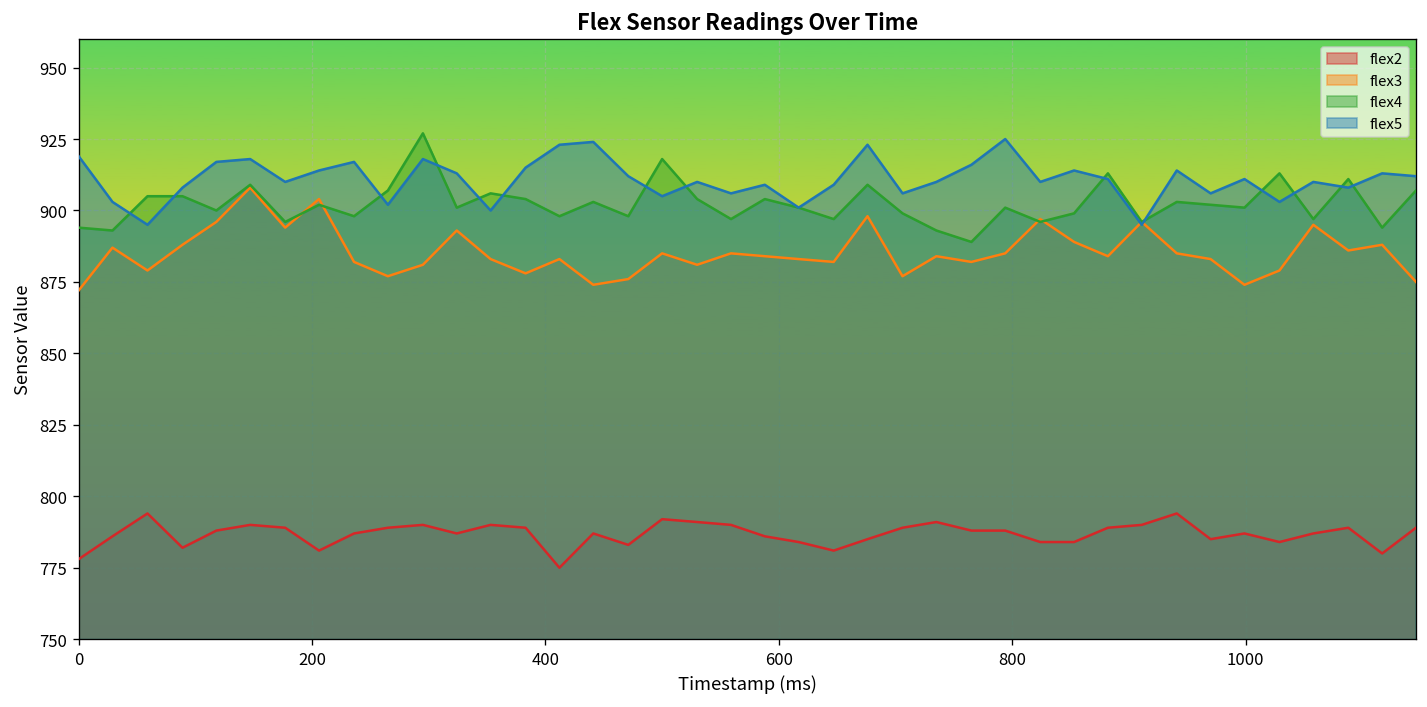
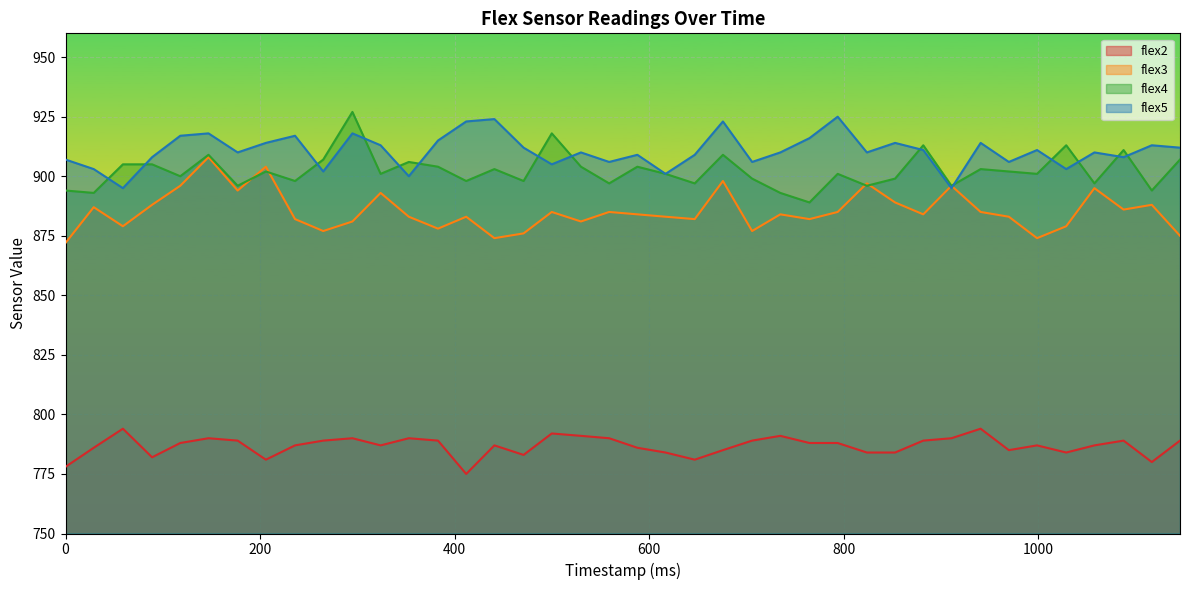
flex5, 0: 919 -> 907
